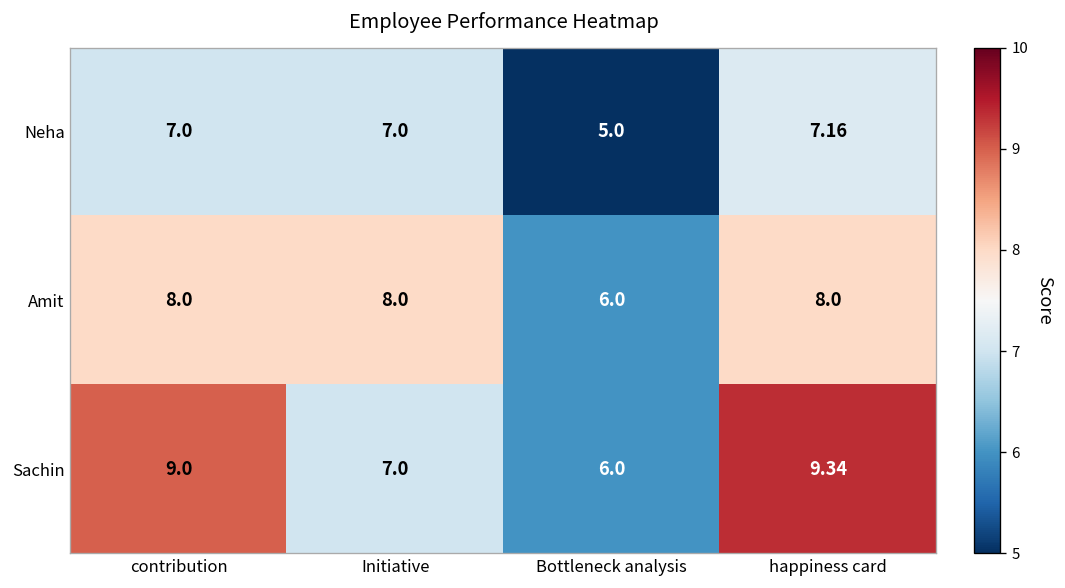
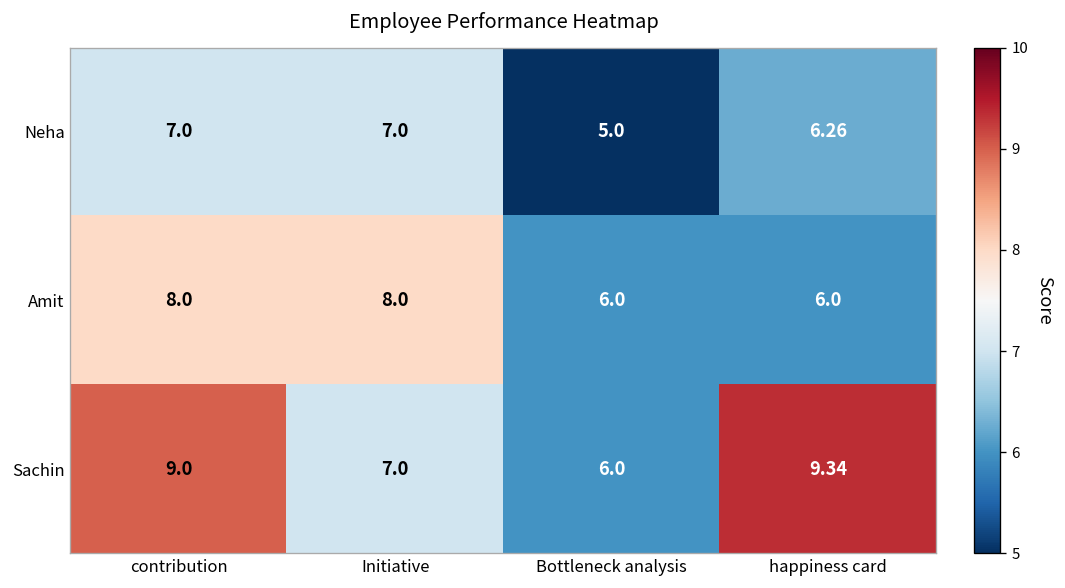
Neha, happiness card: 7.16 -> 6.26
Amit, happiness card: 8.0 -> 6.0
